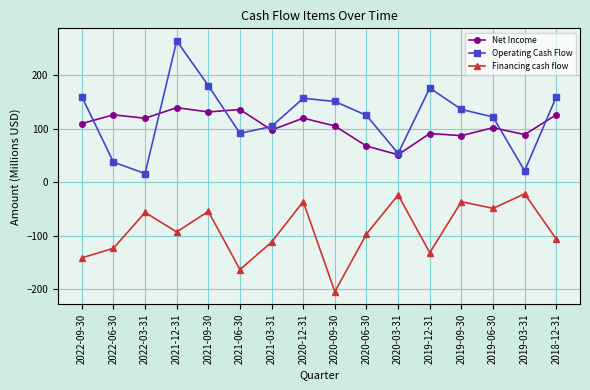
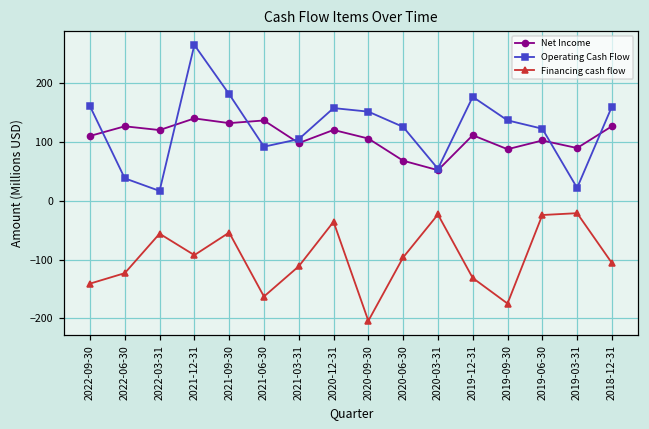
Net Income, 2019-12-31: 90 -> 110
Financing cash flow, 2019-09-30: -40 -> -170
Financing cash flow, 2019-06-30: -50 -> -20
